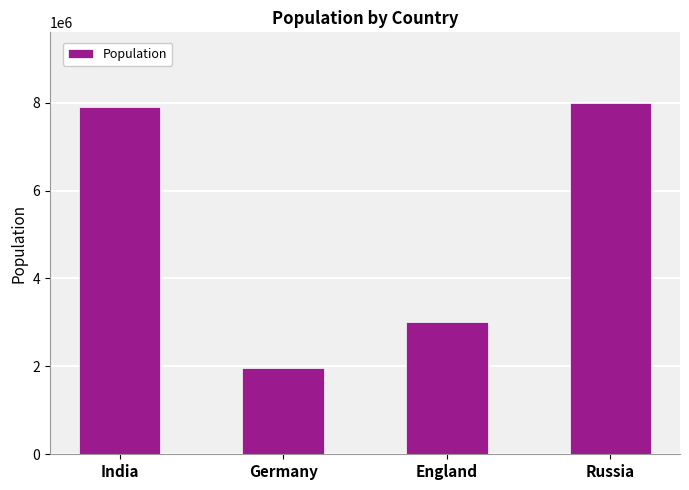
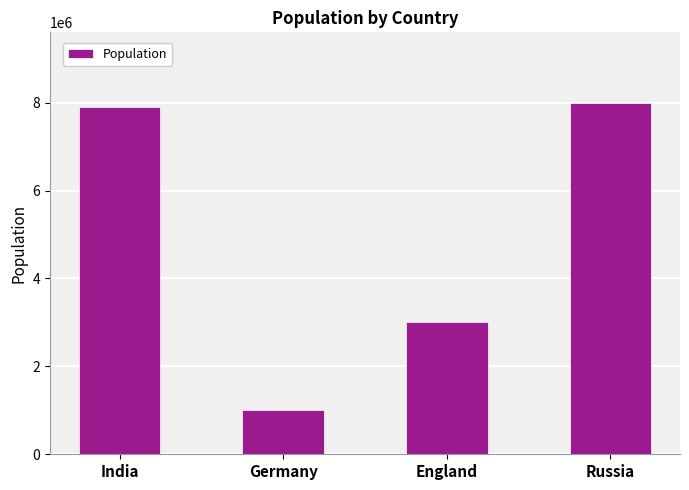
Germany: 2000000 -> 1000000
